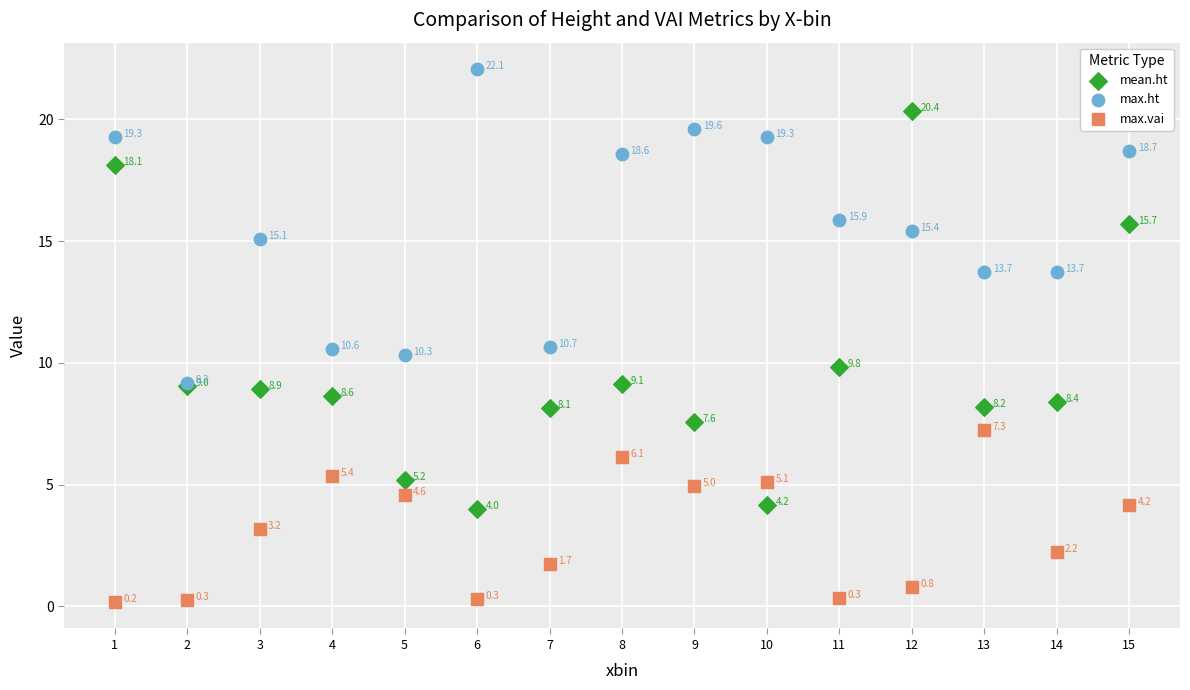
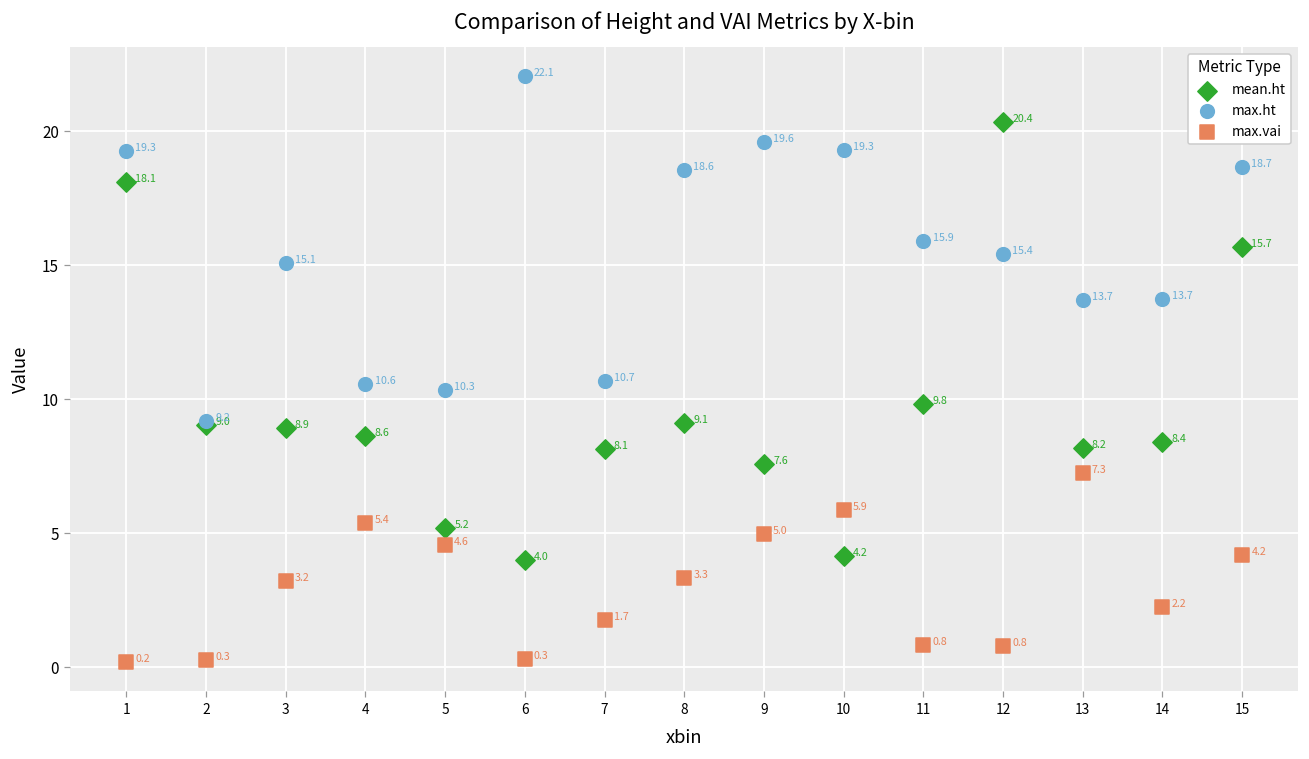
max.vai, 8: 6.1 -> 3.3
max.vai, 10: 5.1 -> 5.9
max.vai, 11: 0.3 -> 0.8
